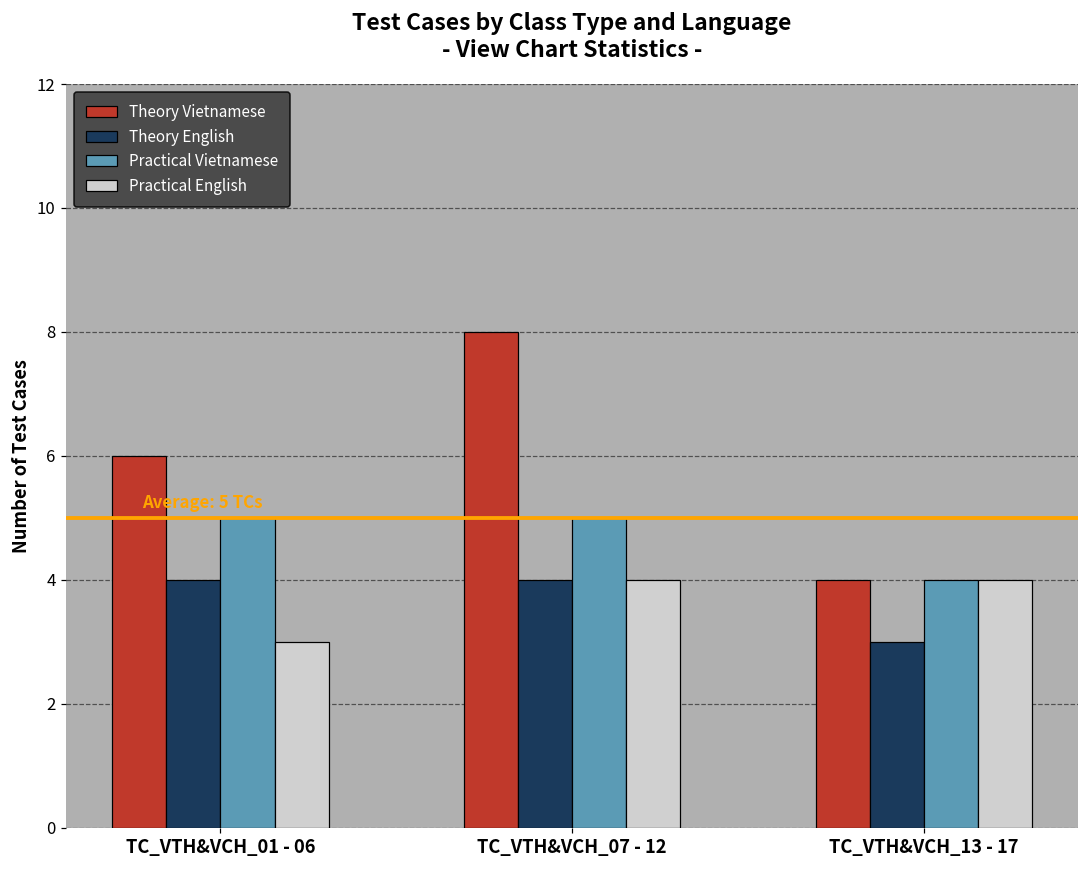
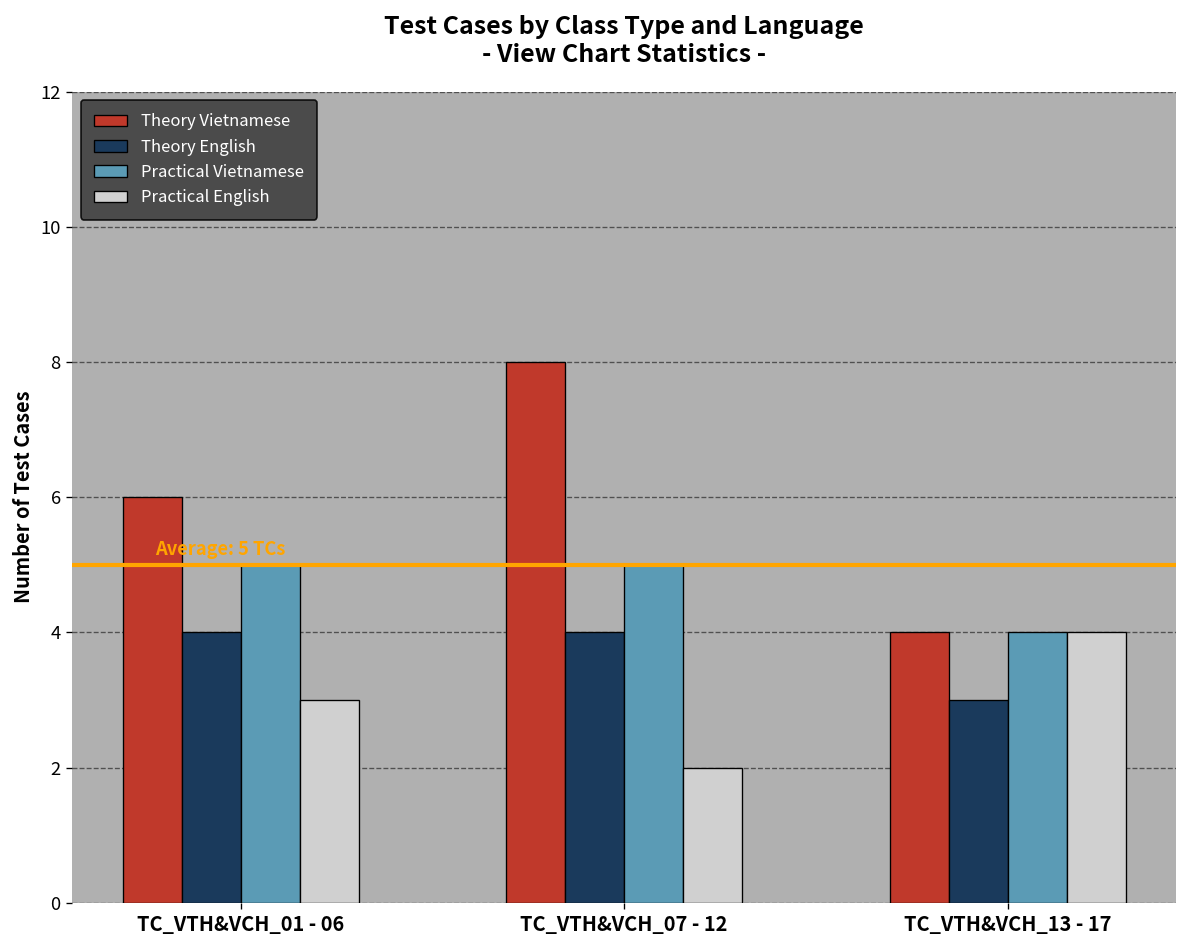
Practical English, TC_VTH&VCH_07 - 12: 4 -> 2
